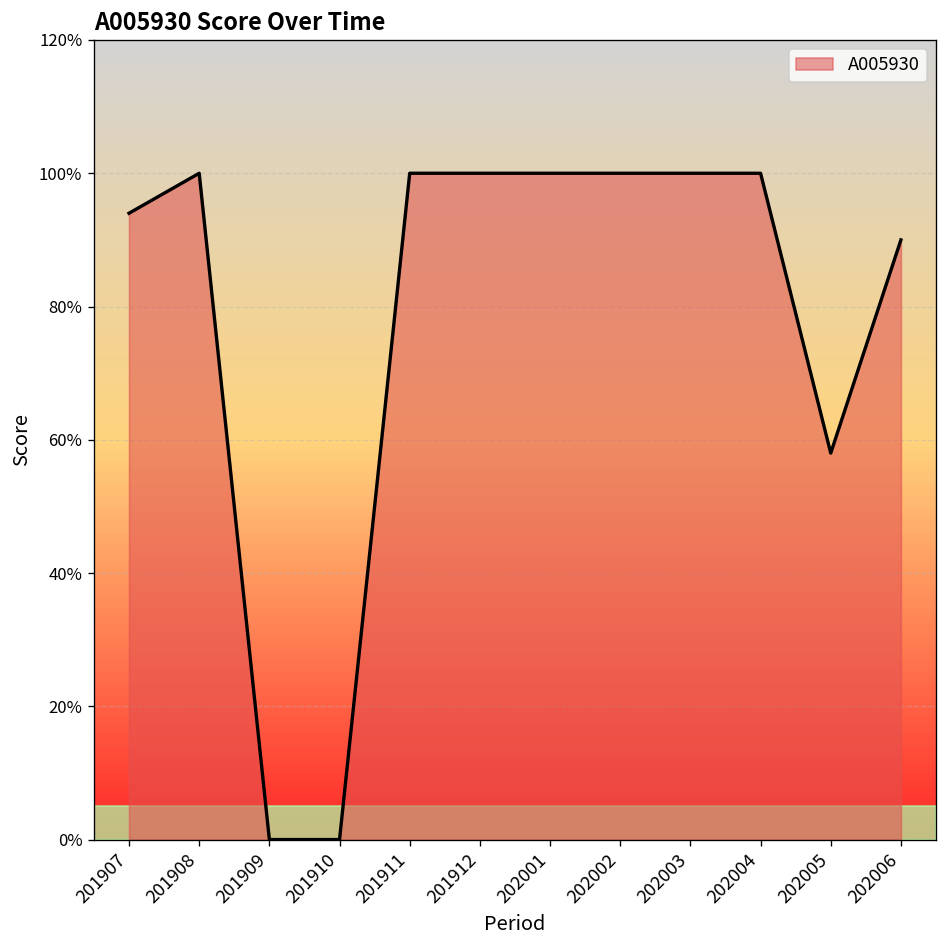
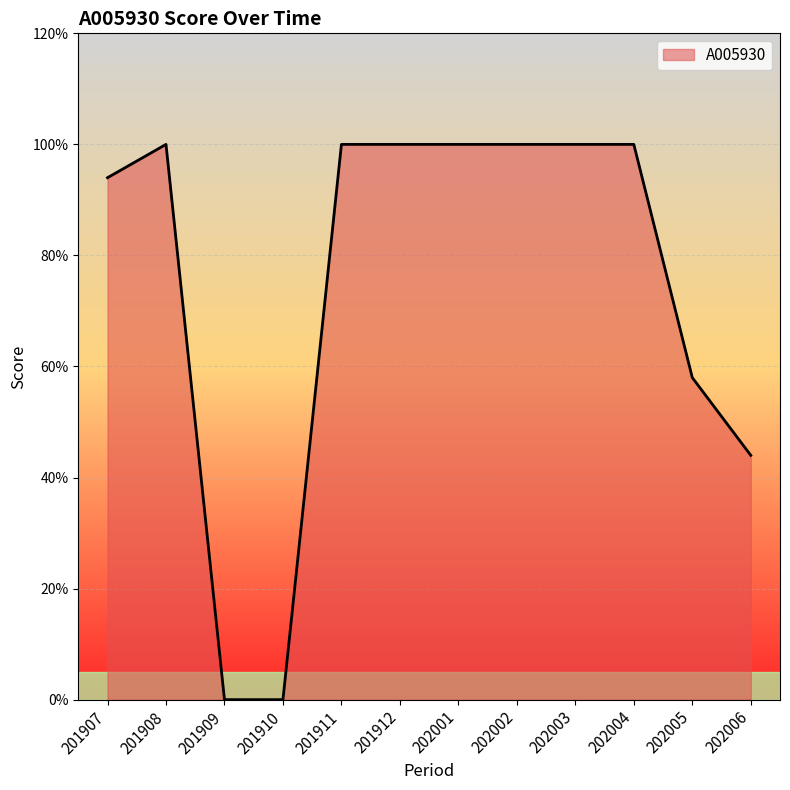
202006: 90% -> 44%
